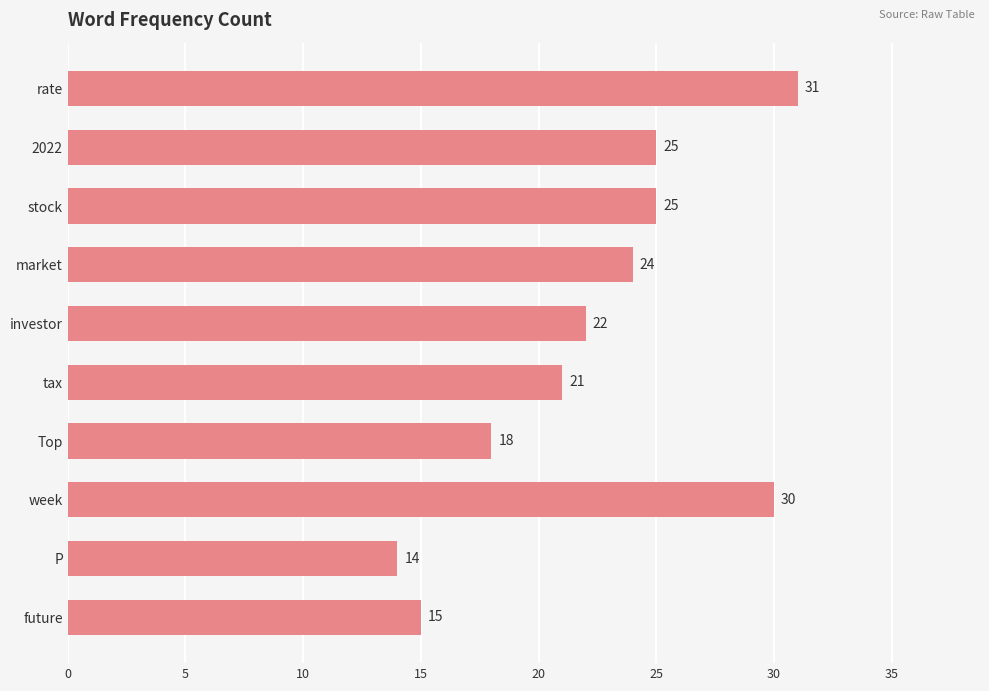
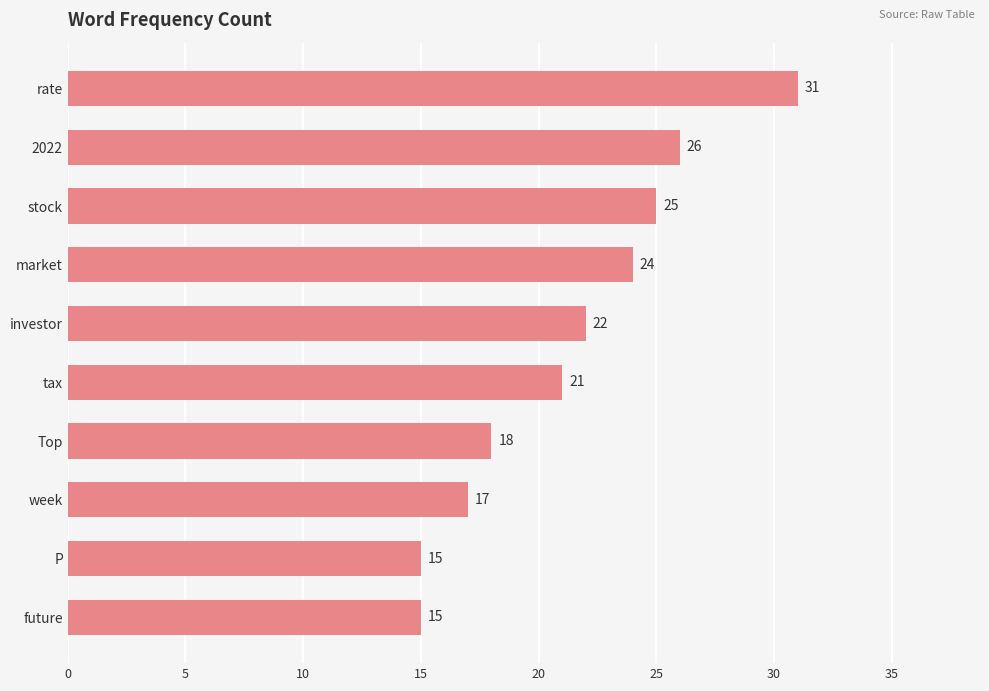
2022: 25 -> 26
week: 30 -> 17
P: 14 -> 15
